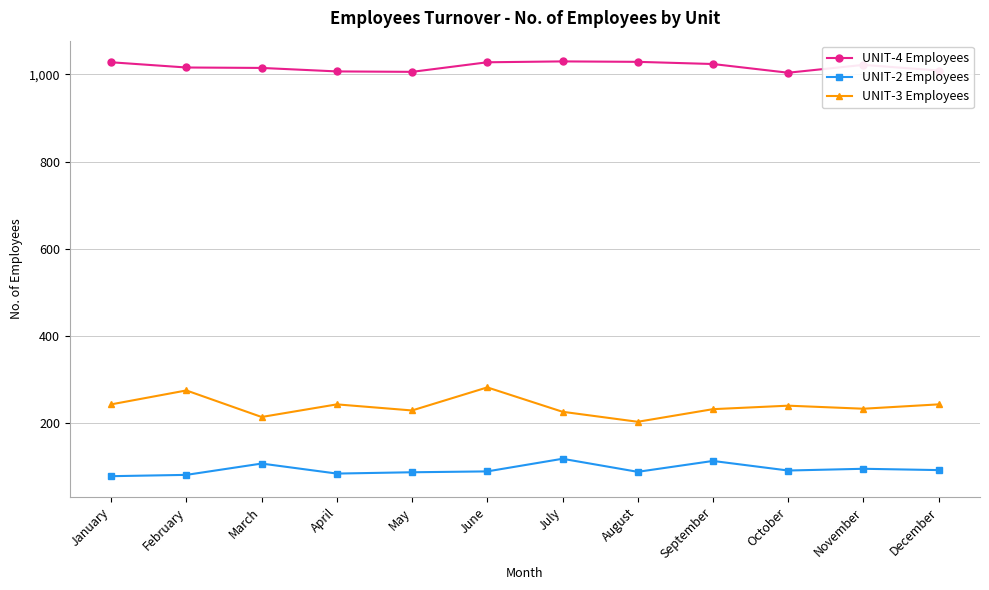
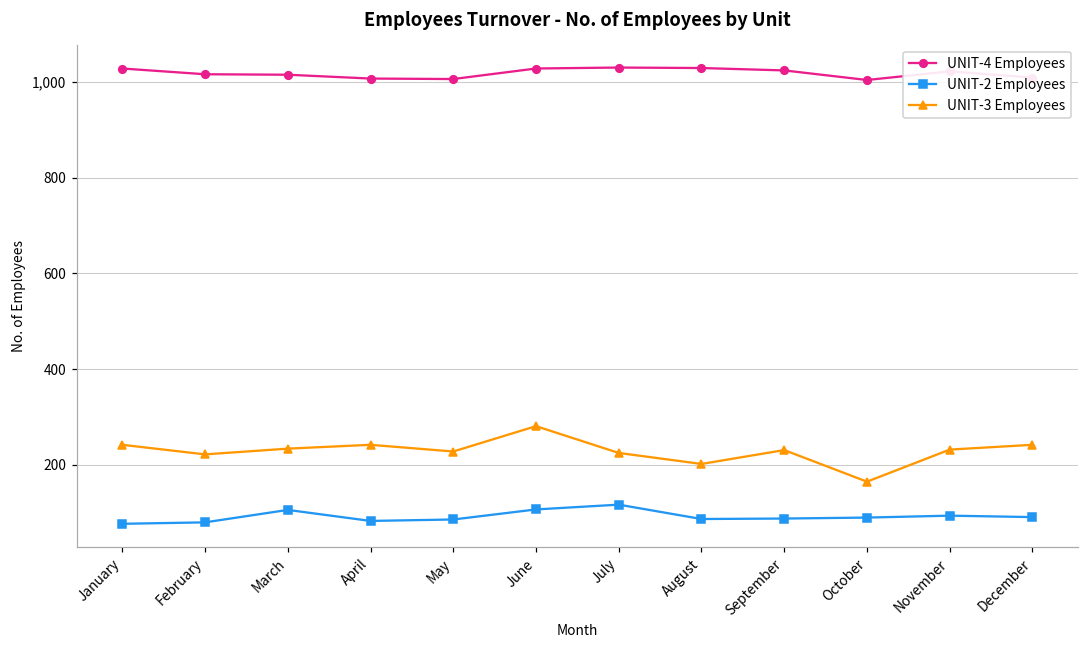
UNIT-3 Employees, February: 270 -> 220
UNIT-3 Employees, March: 210 -> 230
UNIT-2 Employees, June: 90 -> 110
UNIT-2 Employees, September: 110 -> 90
UNIT-3 Employees, October: 240 -> 170
